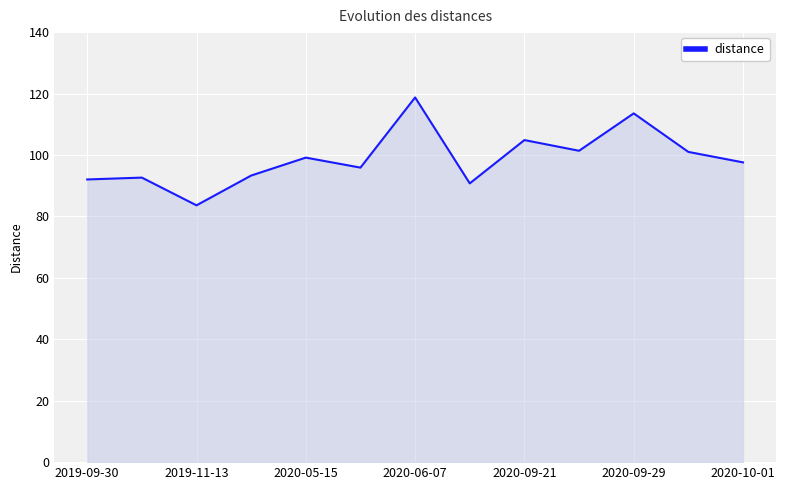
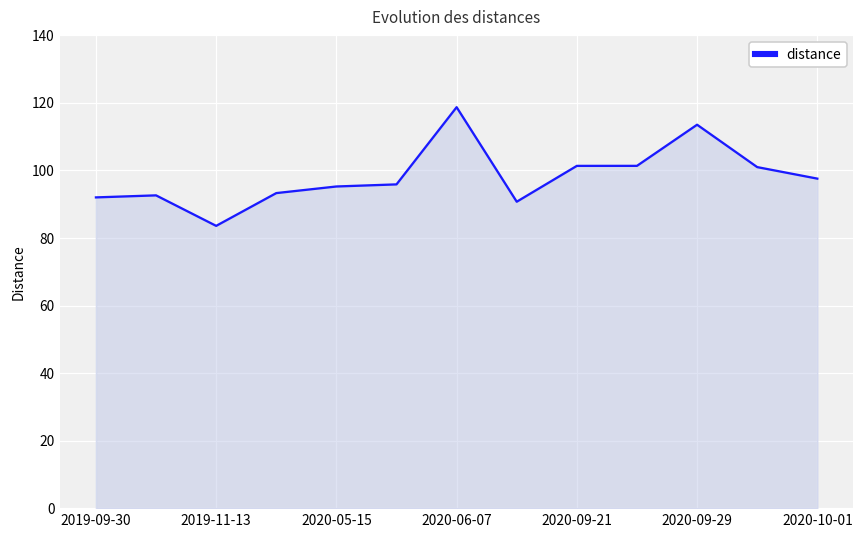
2020-05-15: 99 -> 95
2020-09-21: 105 -> 101
